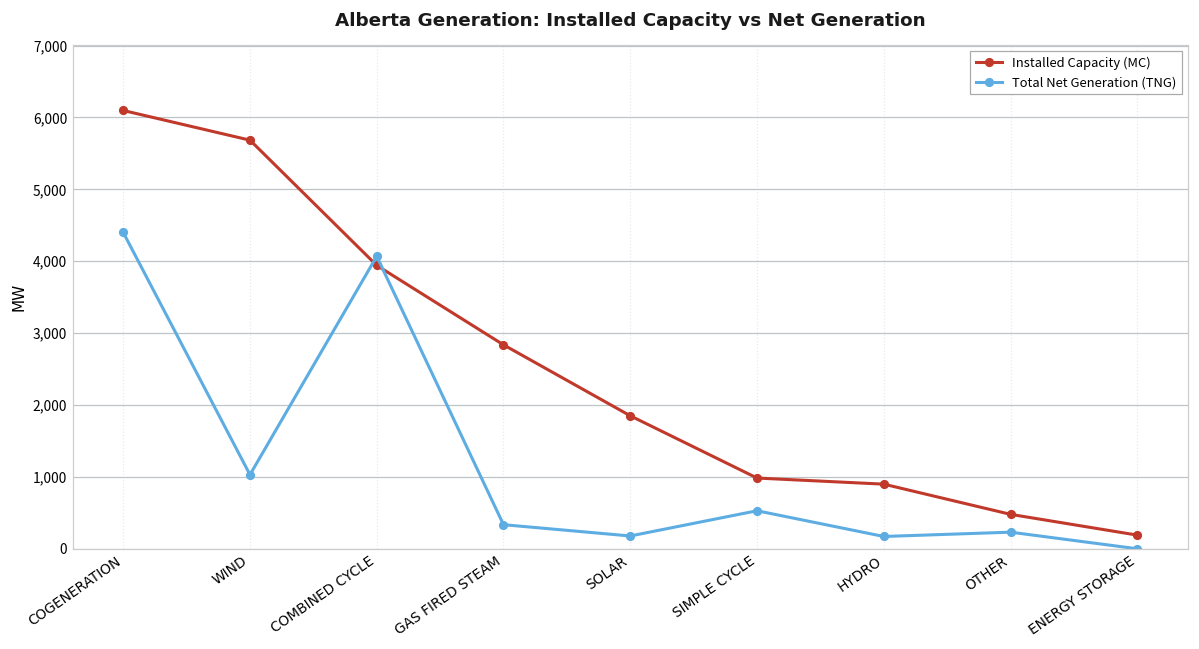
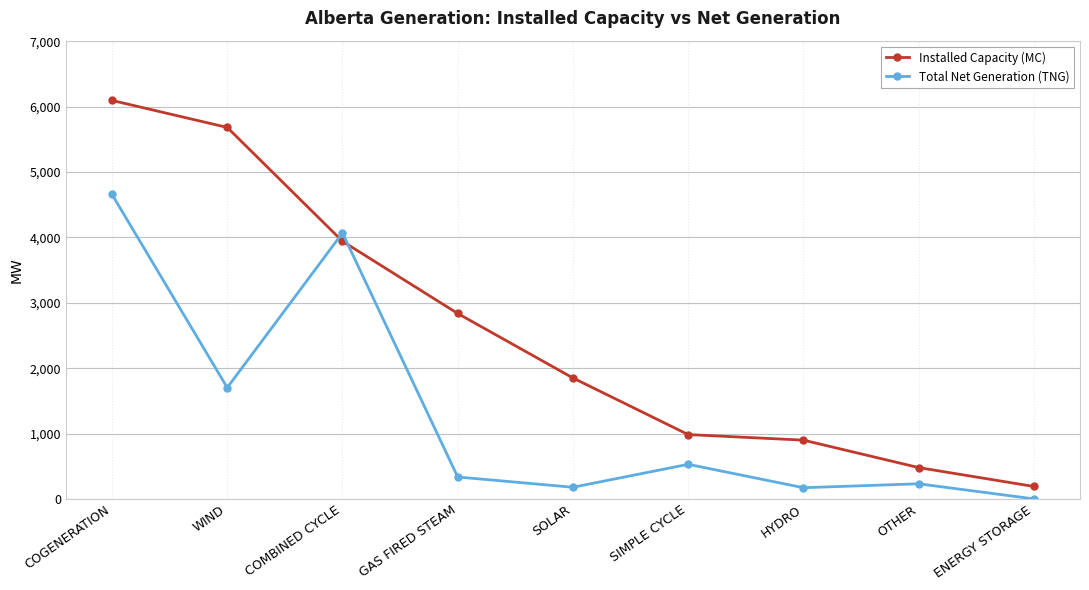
Total Net Generation (TNG), COGENERATION: 4,400 -> 4,700
Total Net Generation (TNG), WIND: 1,000 -> 1,700
